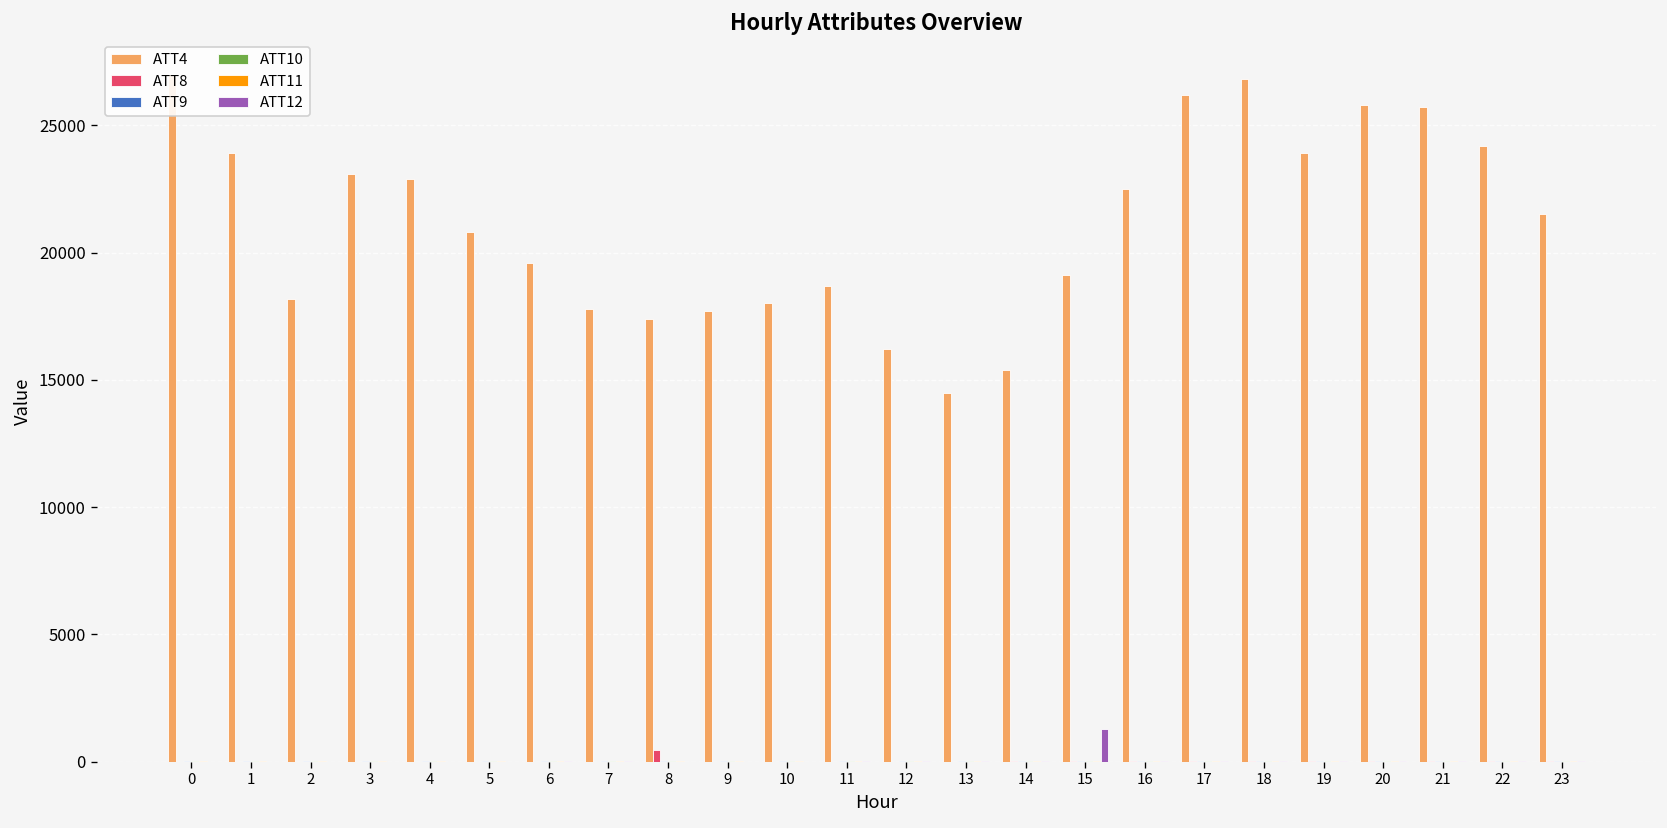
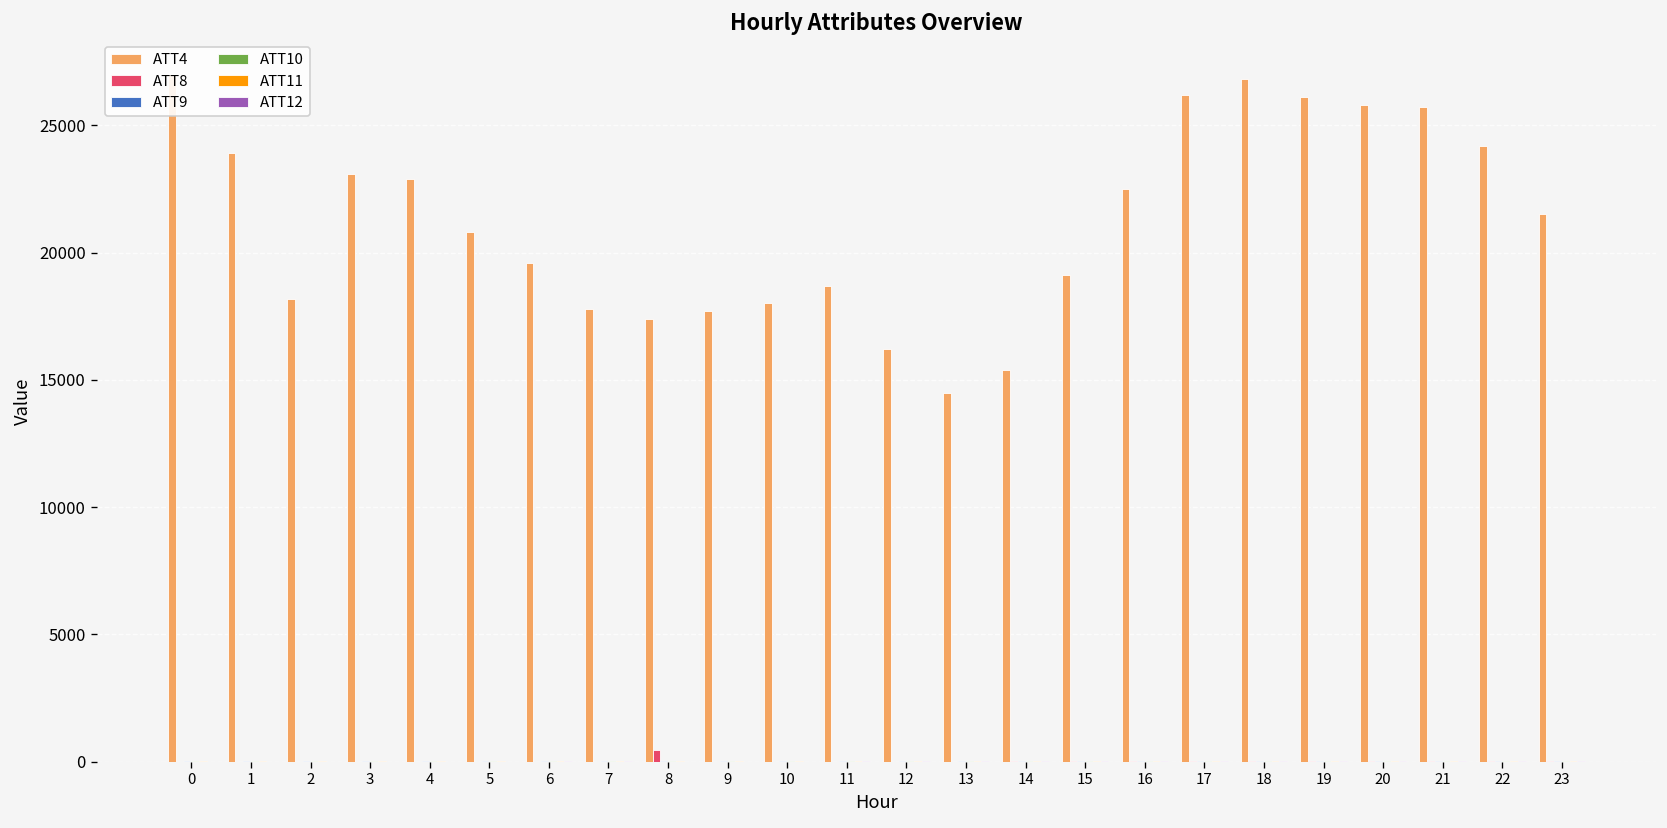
ATT12, 15: 1300 -> 0
ATT4, 19: 23900 -> 26100
